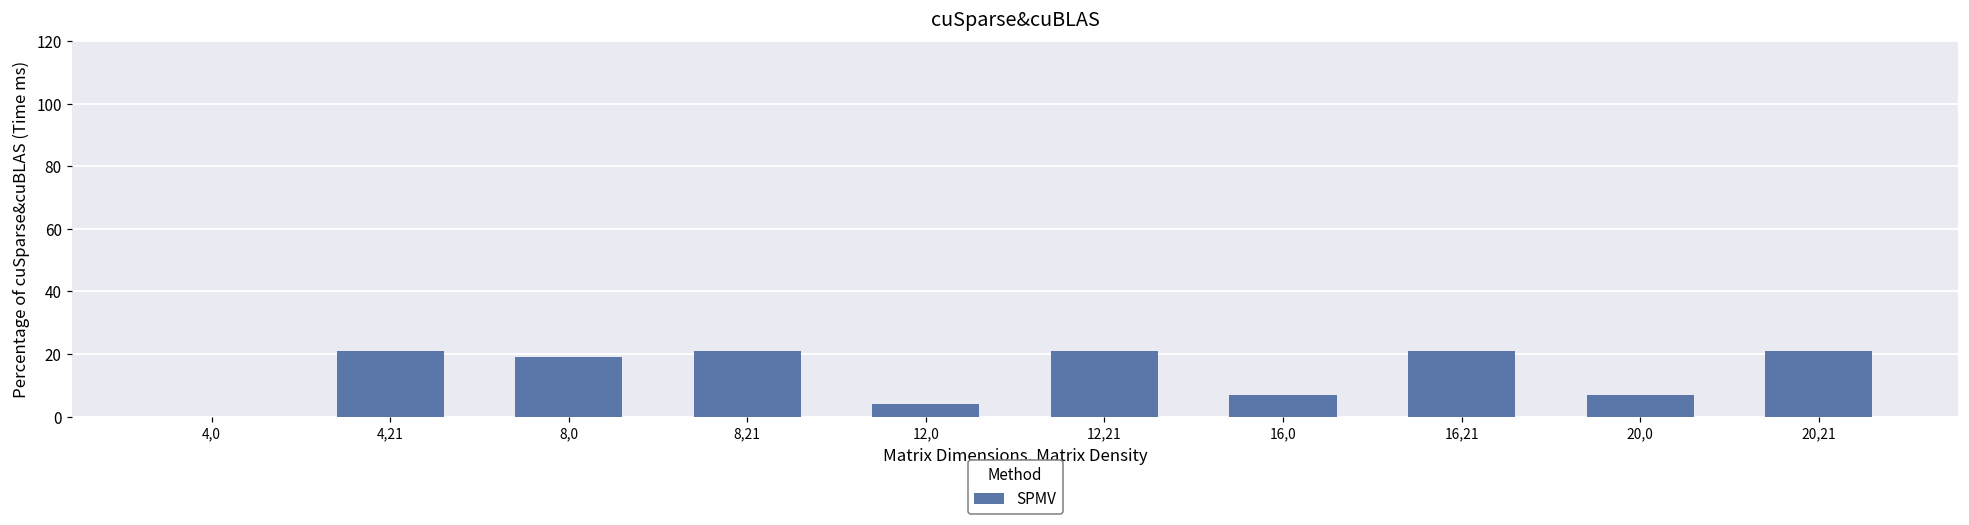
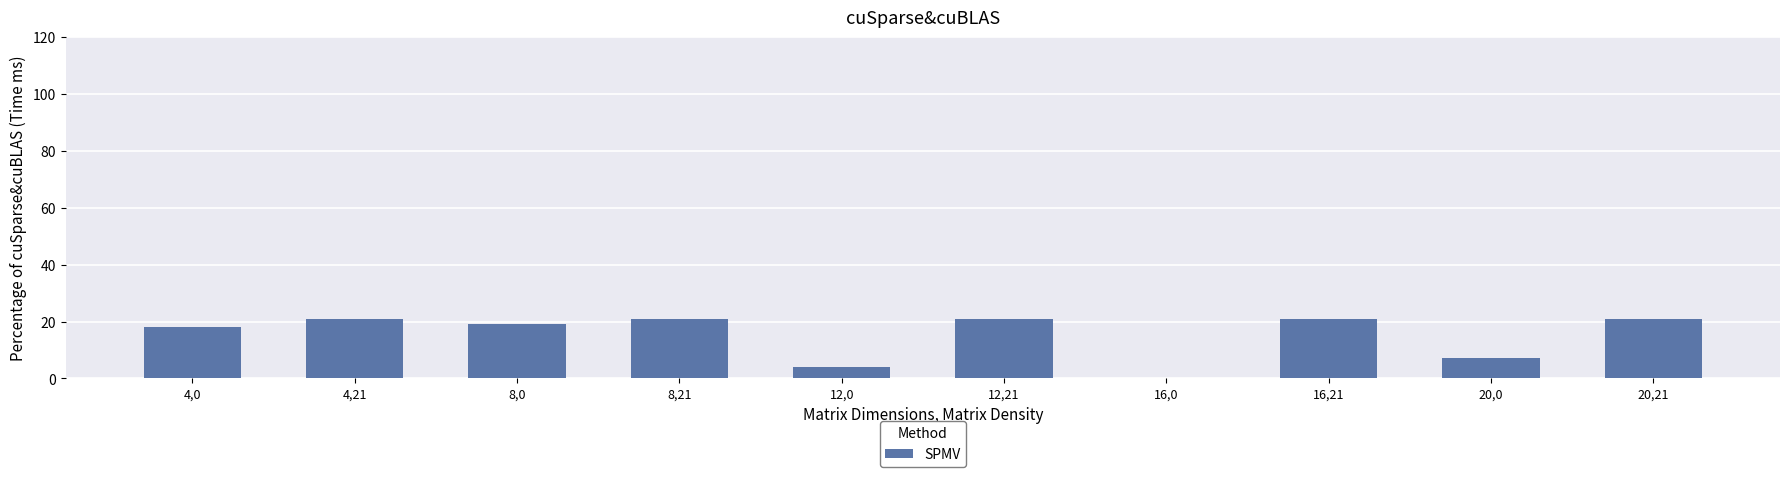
4,0: 0 -> 18
16,0: 7 -> 0
